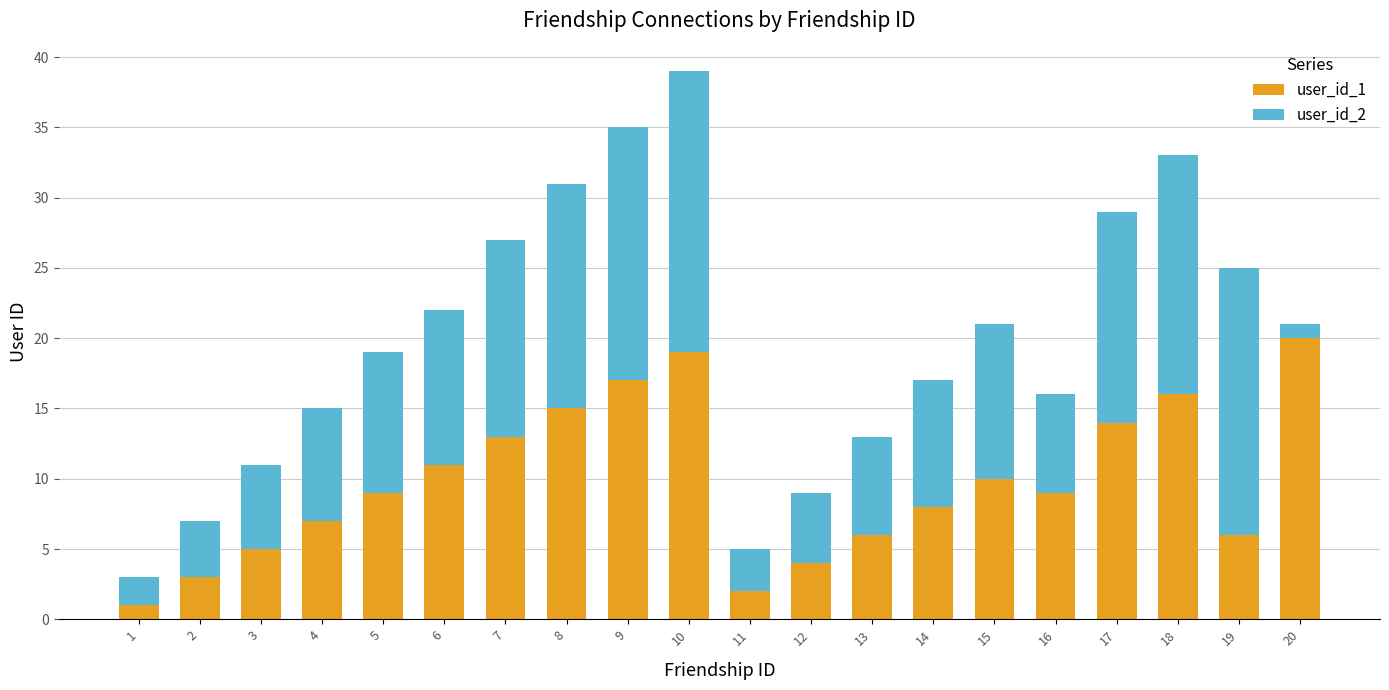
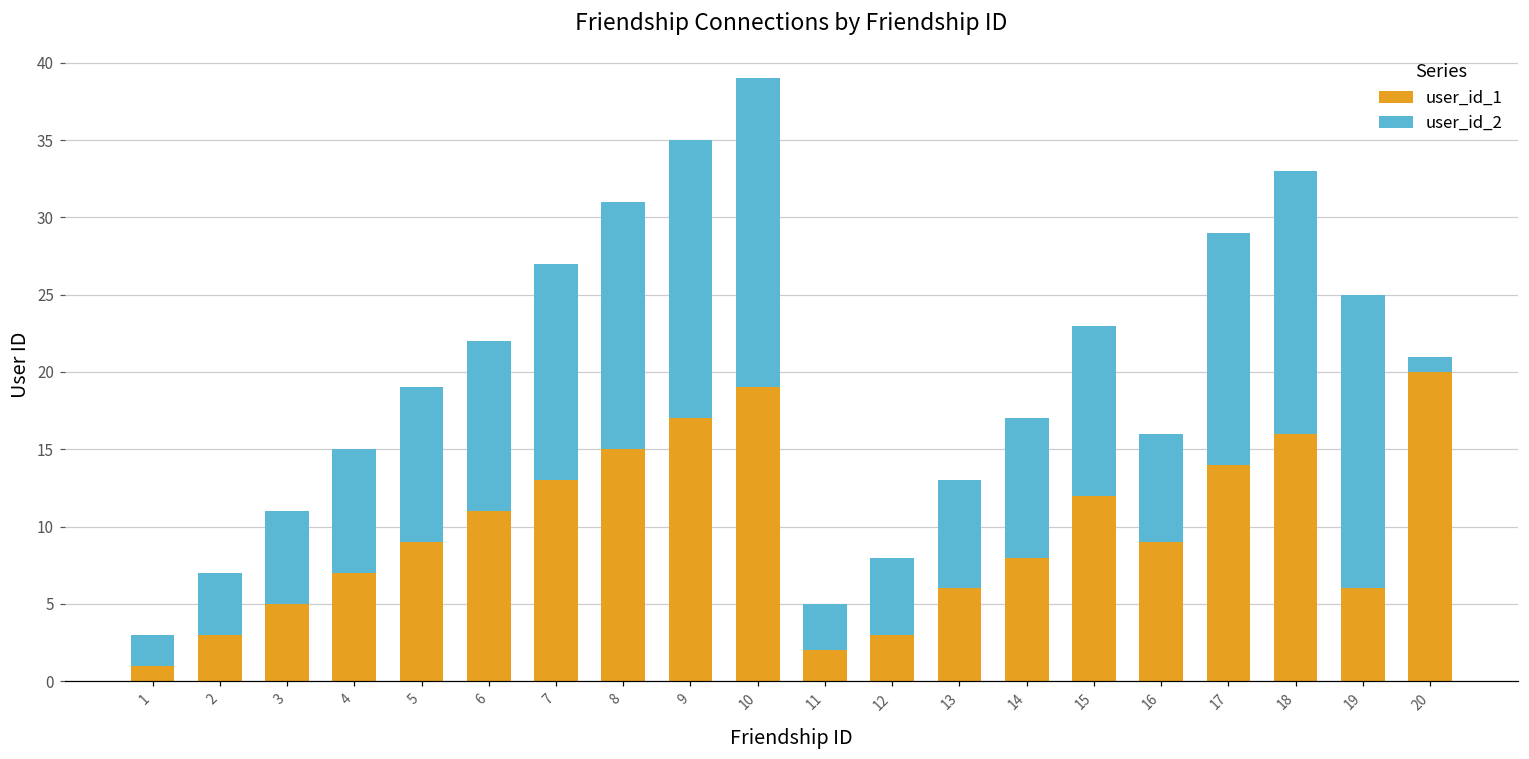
user_id_1, 12: 4 -> 3
user_id_1, 15: 10 -> 12
